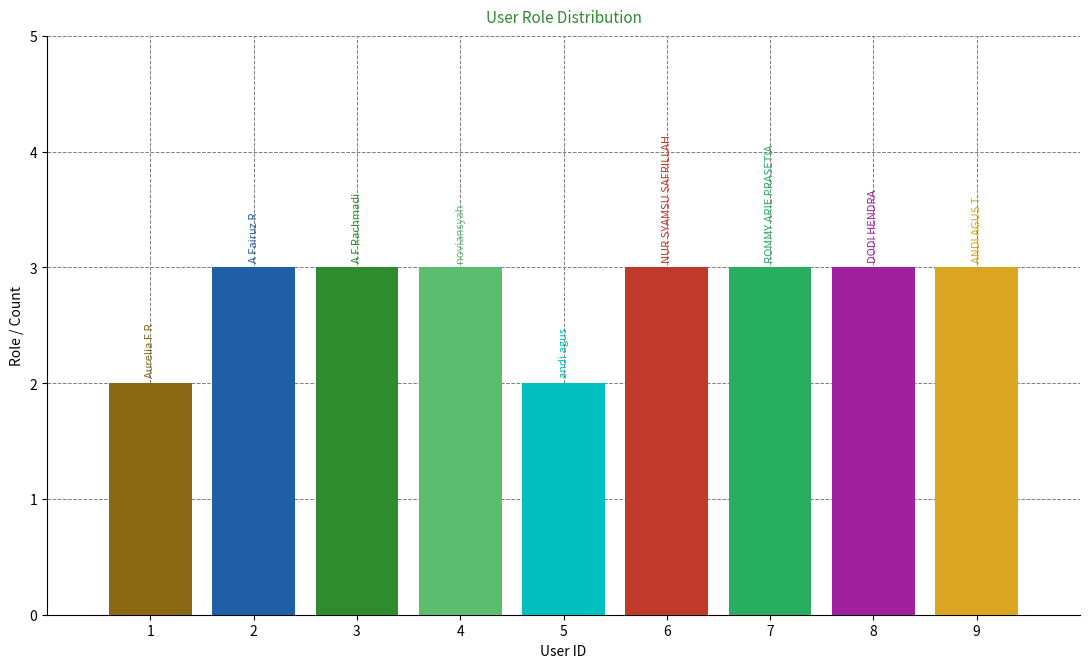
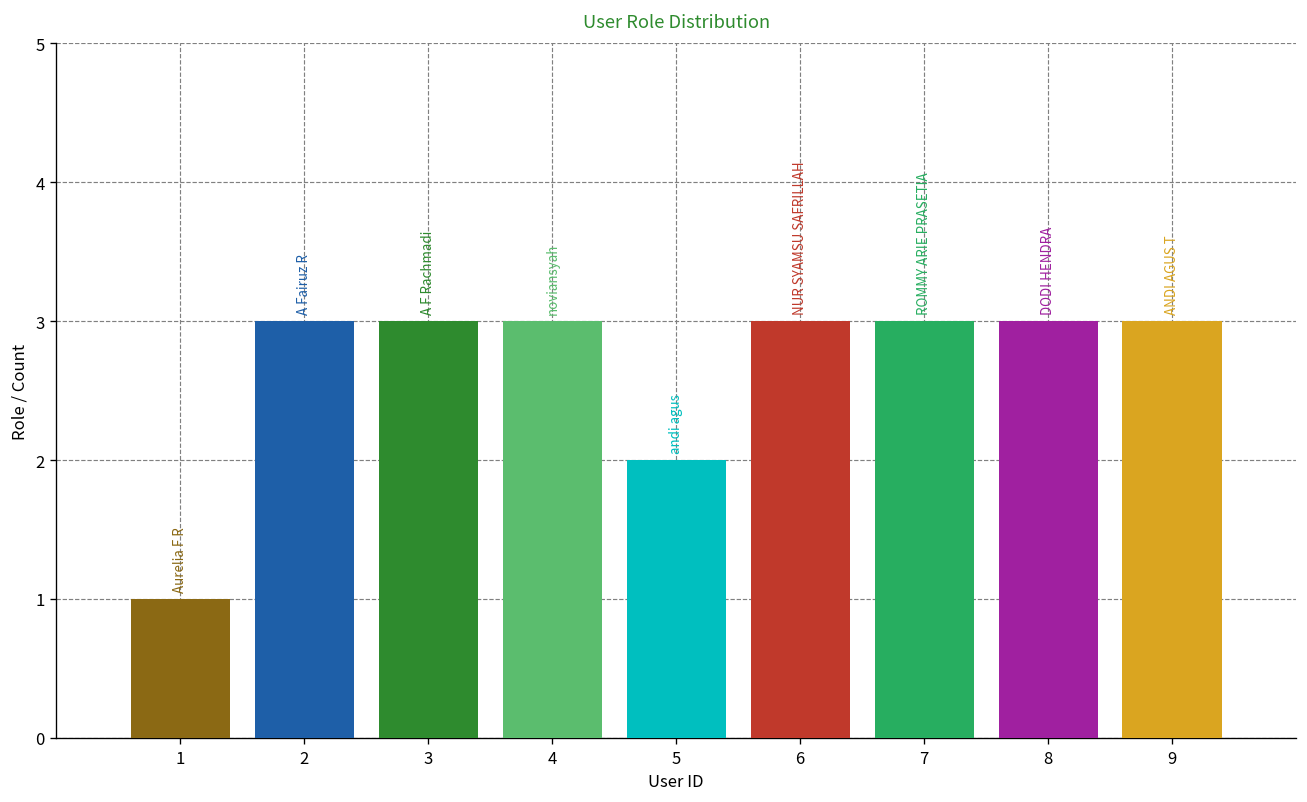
1: 2 -> 1
